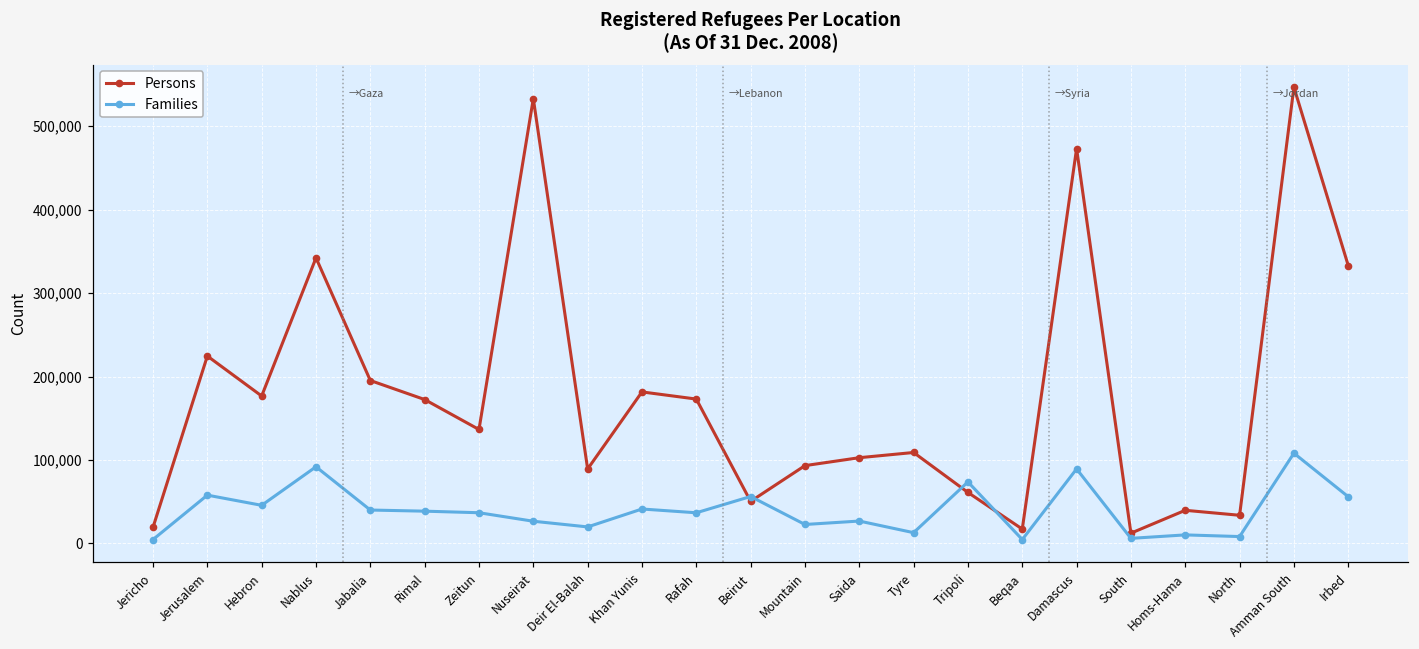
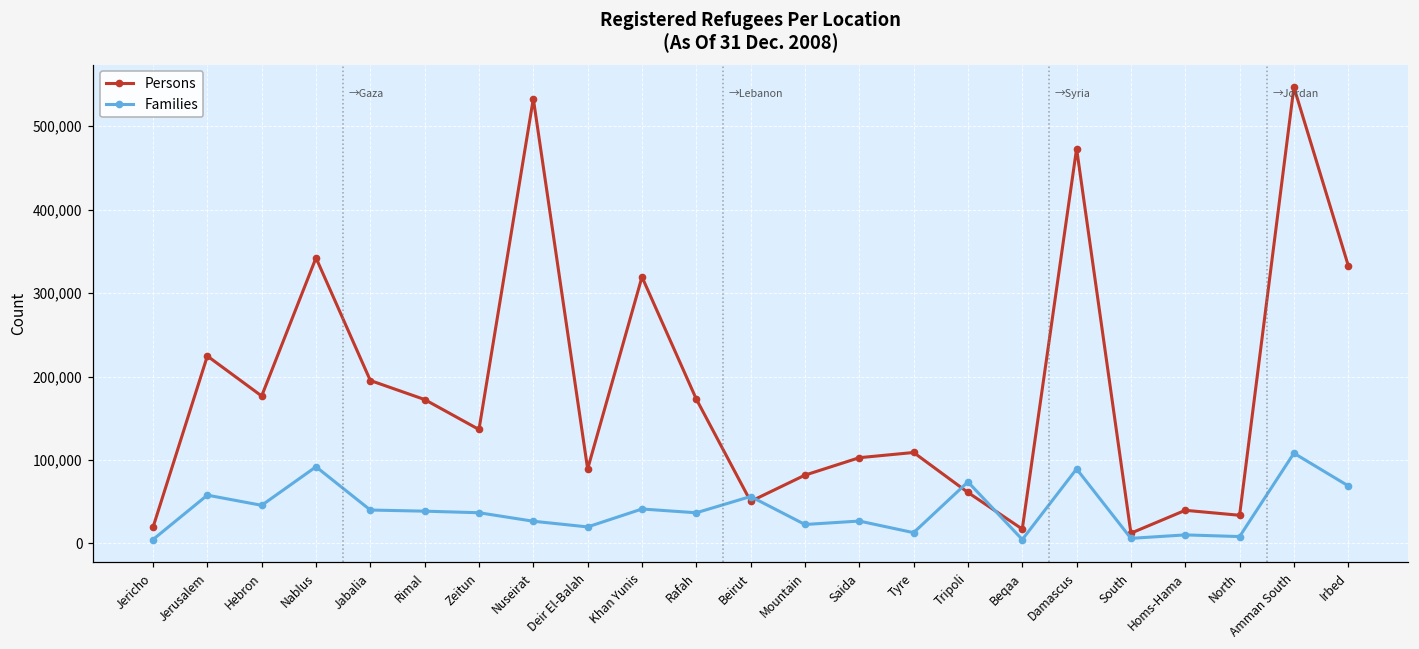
Persons, Khan Yunis: 180,000 -> 320,000
Persons, Mountain: 90,000 -> 80,000
Families, Irbed: 60,000 -> 70,000
